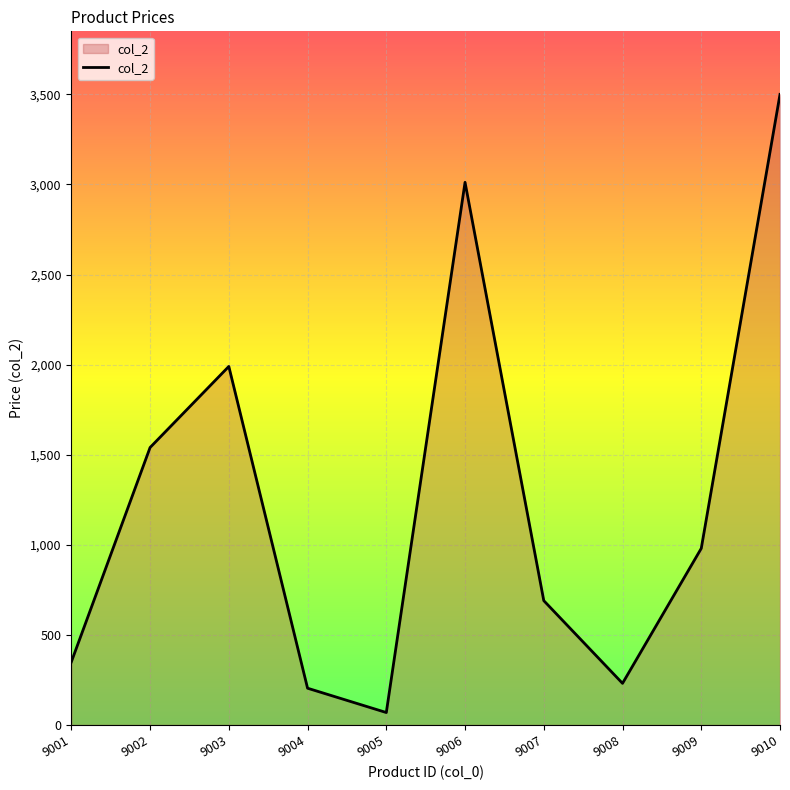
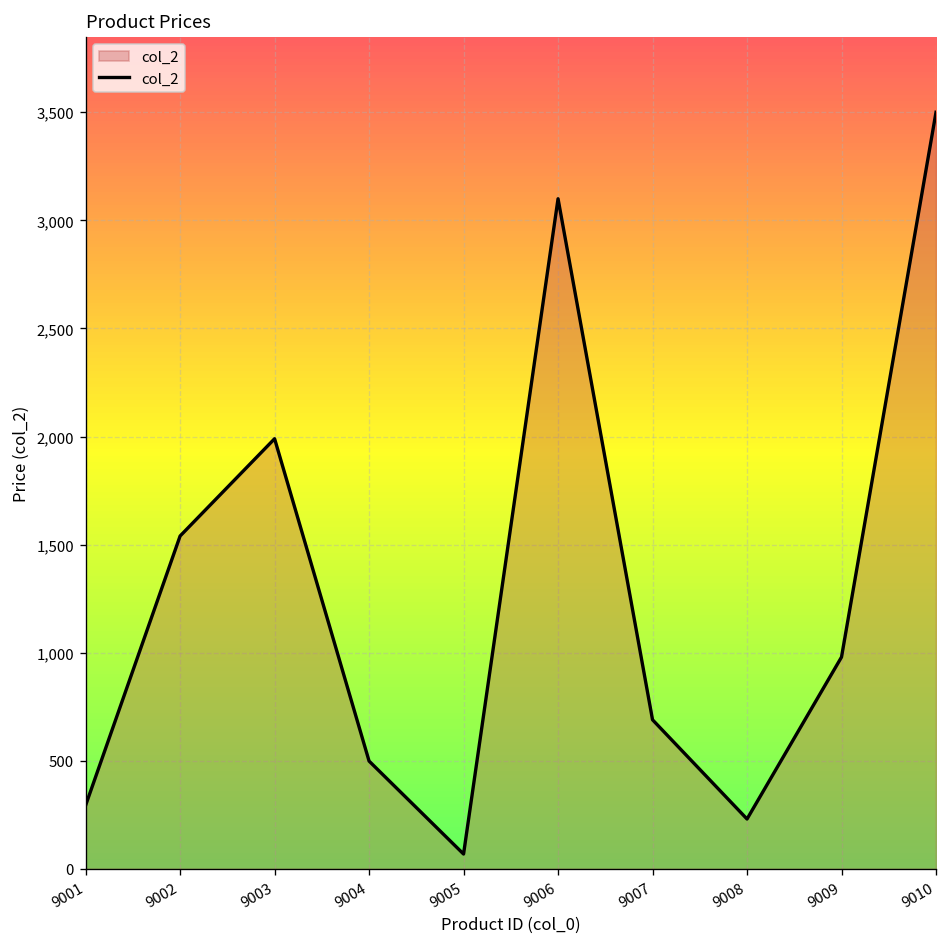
9001: 350 -> 290
9004: 200 -> 500
9006: 3,010 -> 3,100
